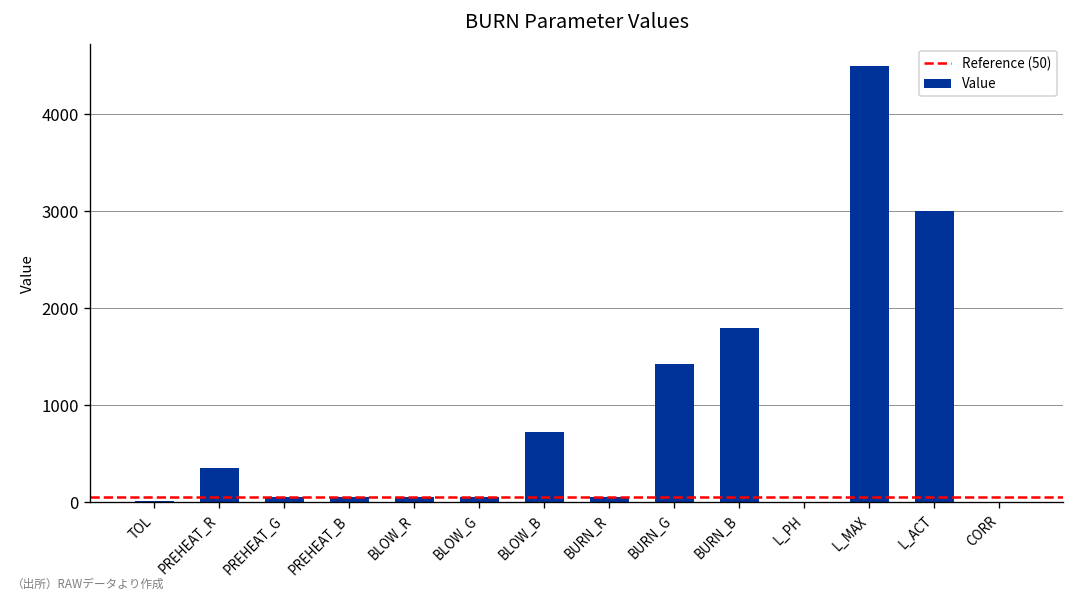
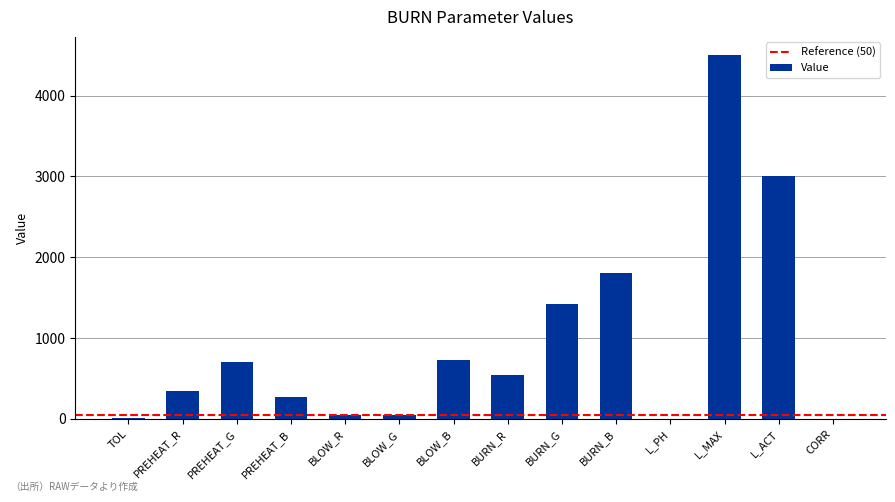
PREHEAT_G: 100 -> 700
PREHEAT_B: 100 -> 300
BURN_R: 100 -> 500
